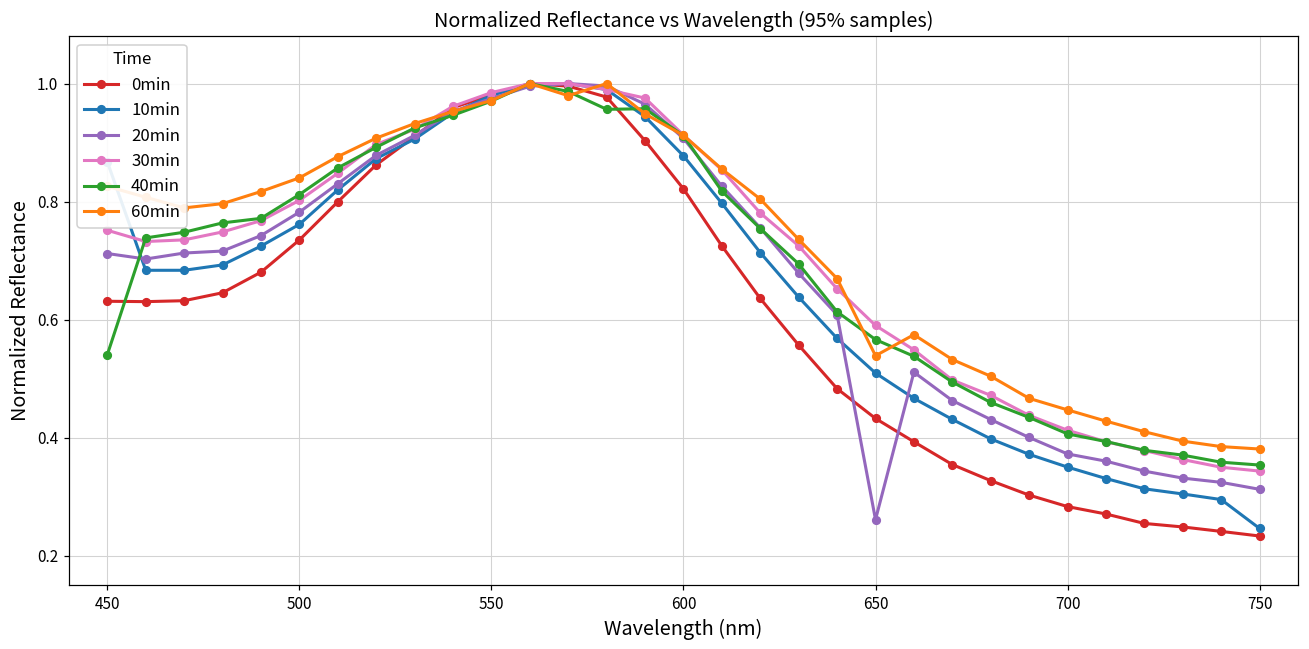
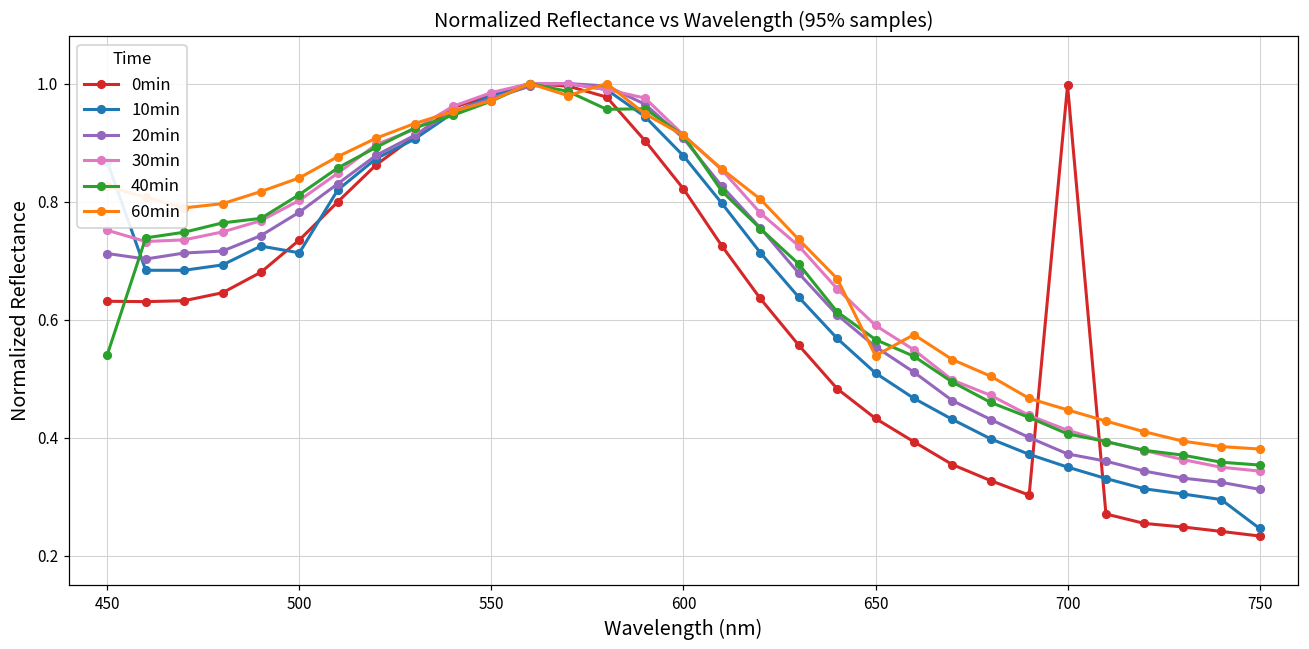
10min, 500: 0.76 -> 0.71
20min, 650: 0.26 -> 0.55
0min, 700: 0.28 -> 1.00
